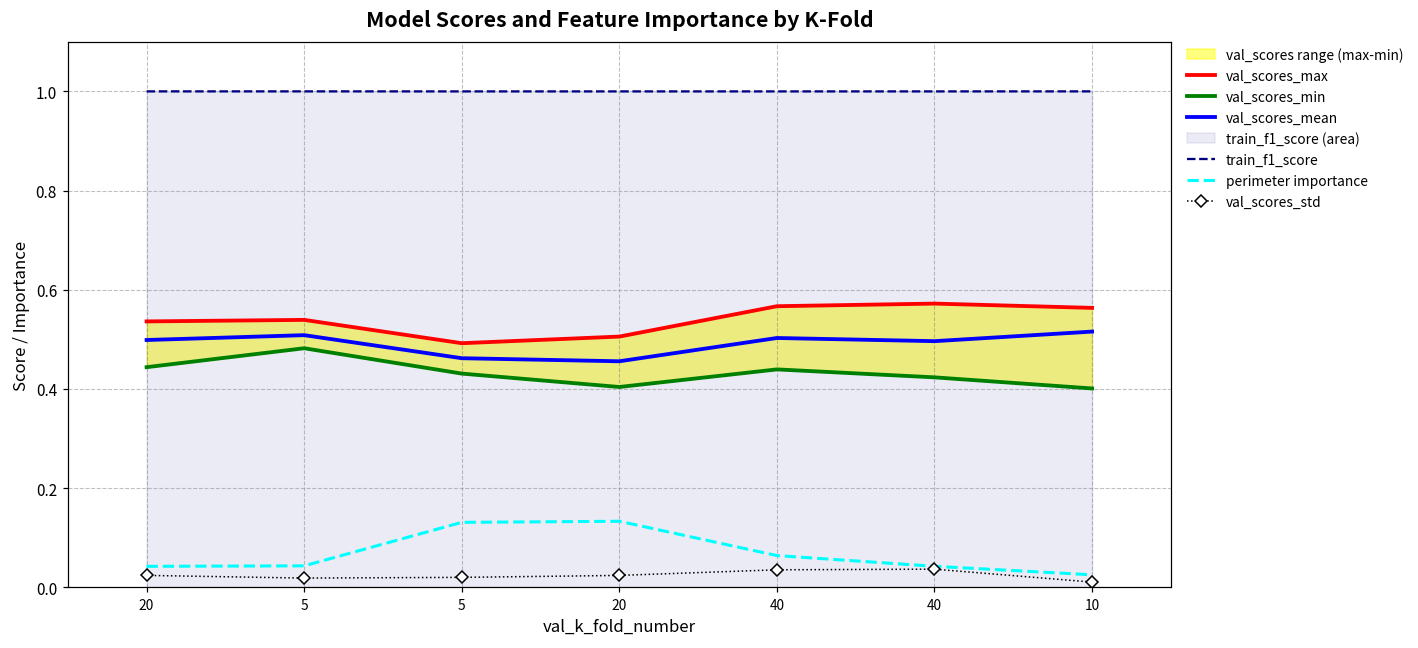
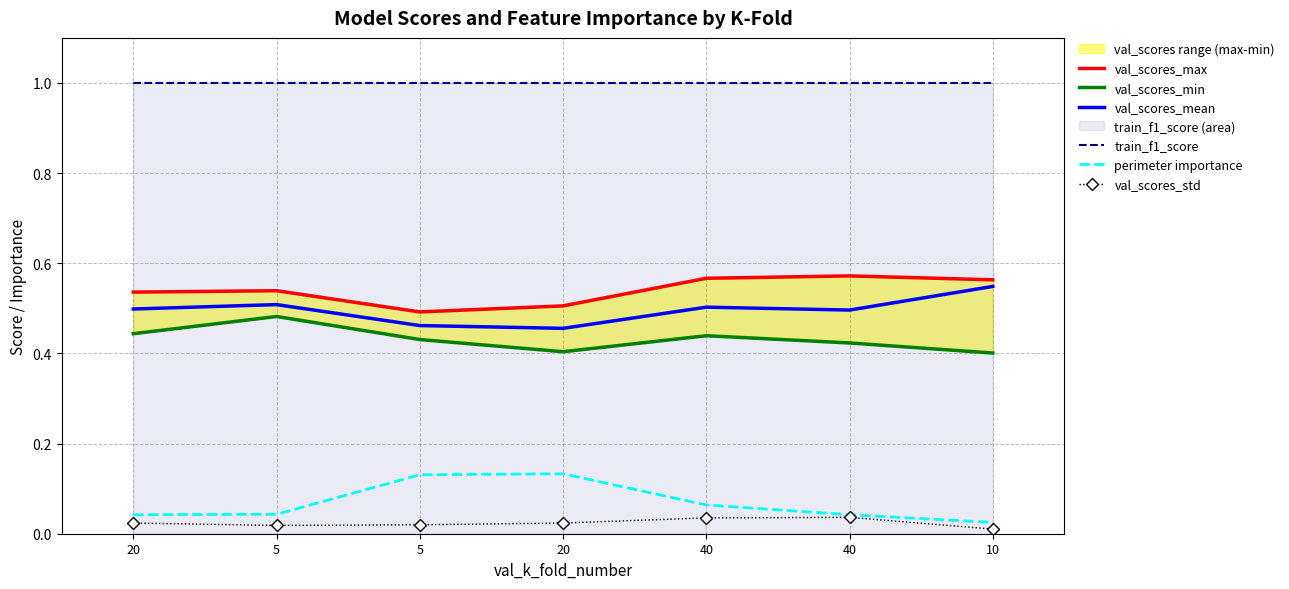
val_scores_mean, 10: 0.52 -> 0.55
